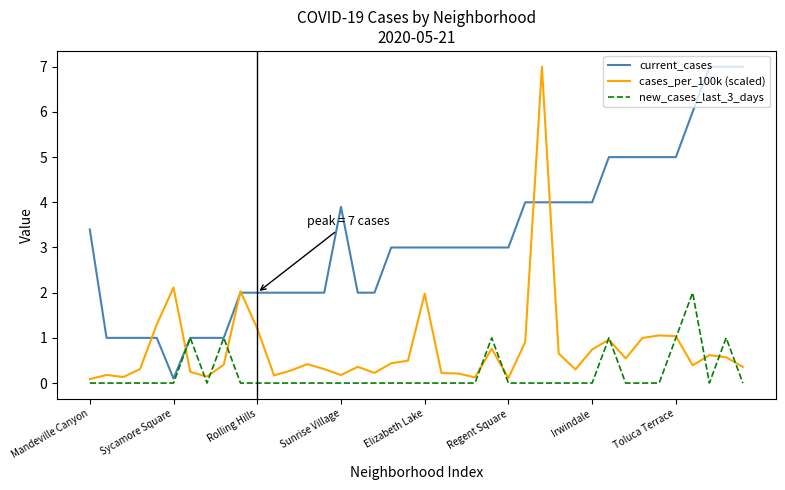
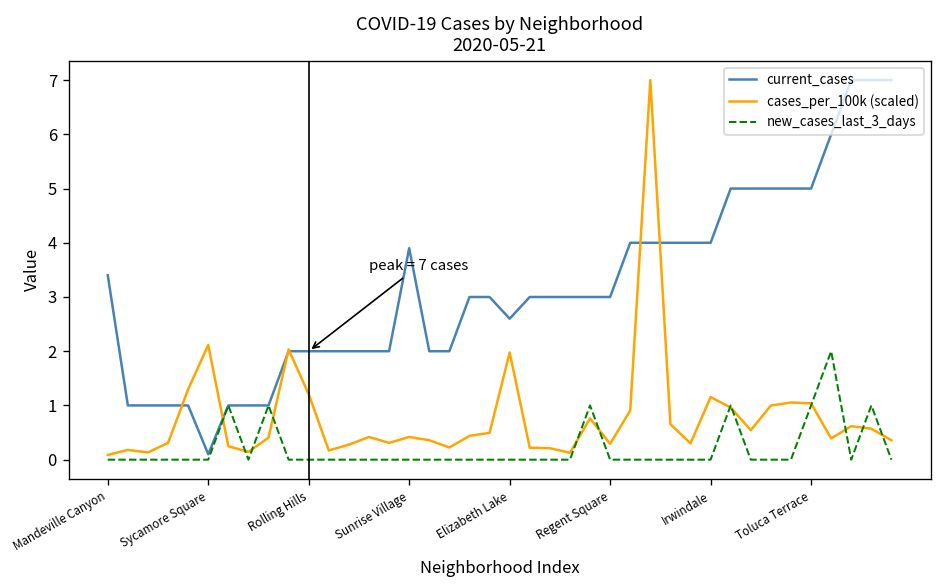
cases_per_100k (scaled), Sunrise Village: 0.2 -> 0.4
current_cases, Elizabeth Lake: 3.0 -> 2.6
cases_per_100k (scaled), Regent Square: 0.1 -> 0.3
cases_per_100k (scaled), Irwindale: 0.7 -> 1.2
